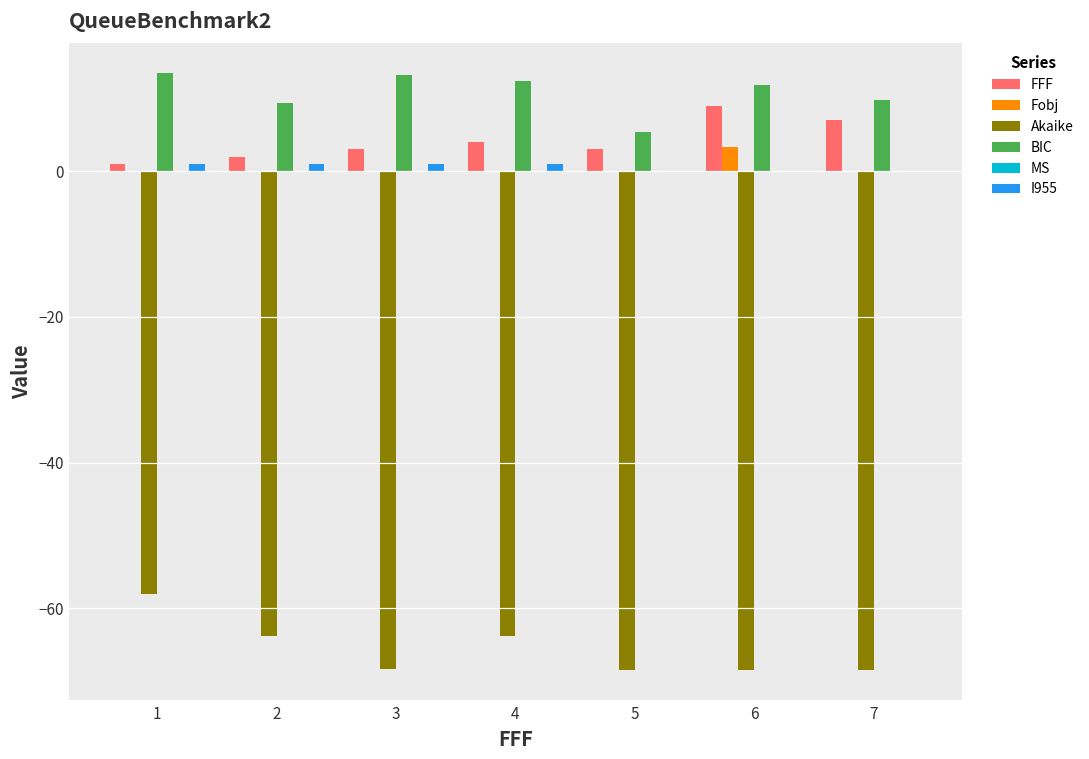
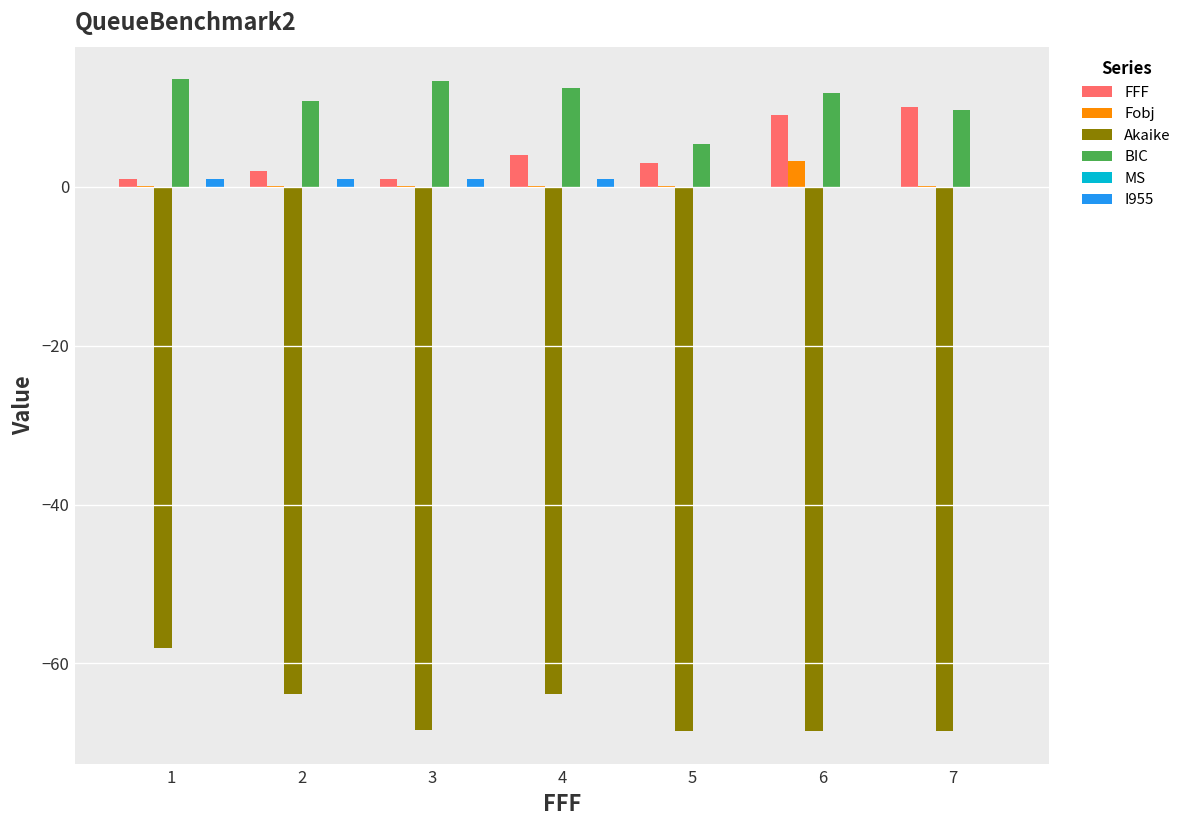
BIC, 2: 9 -> 11
FFF, 3: 3 -> 1
FFF, 7: 7 -> 10
